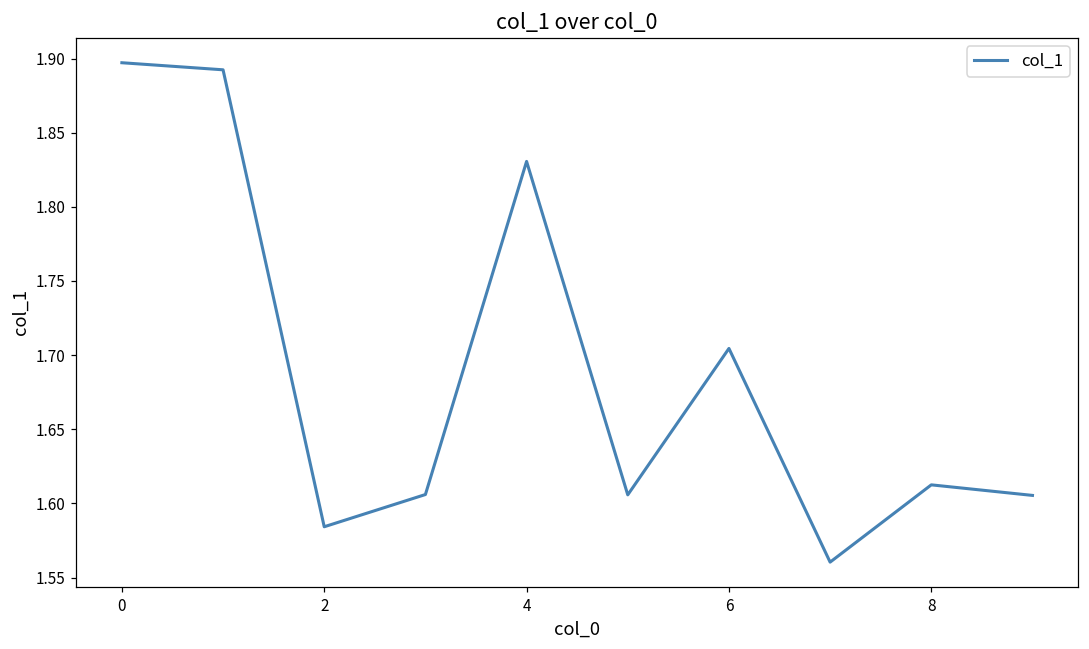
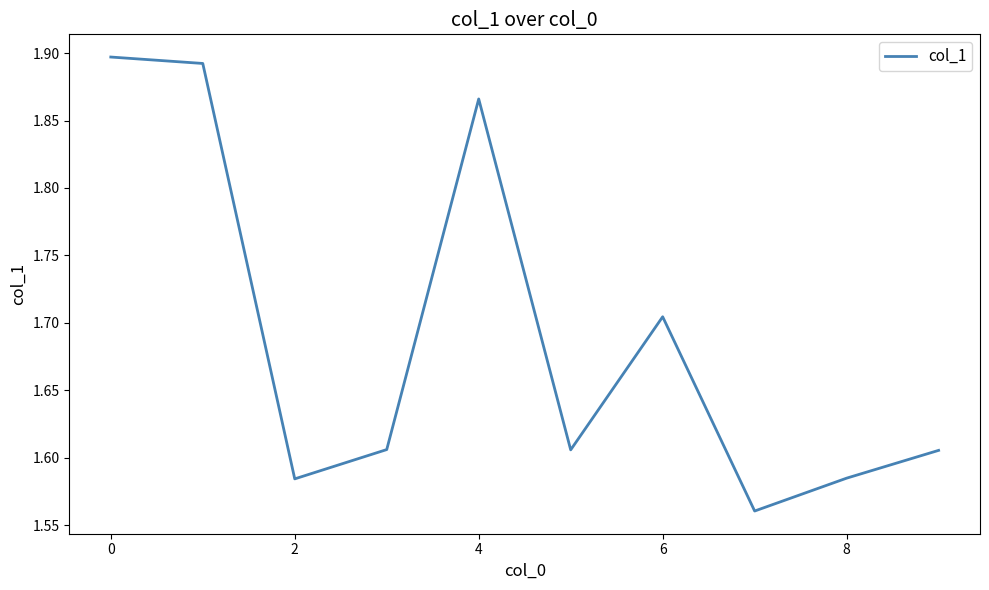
4: 1.831 -> 1.866
8: 1.612 -> 1.585
